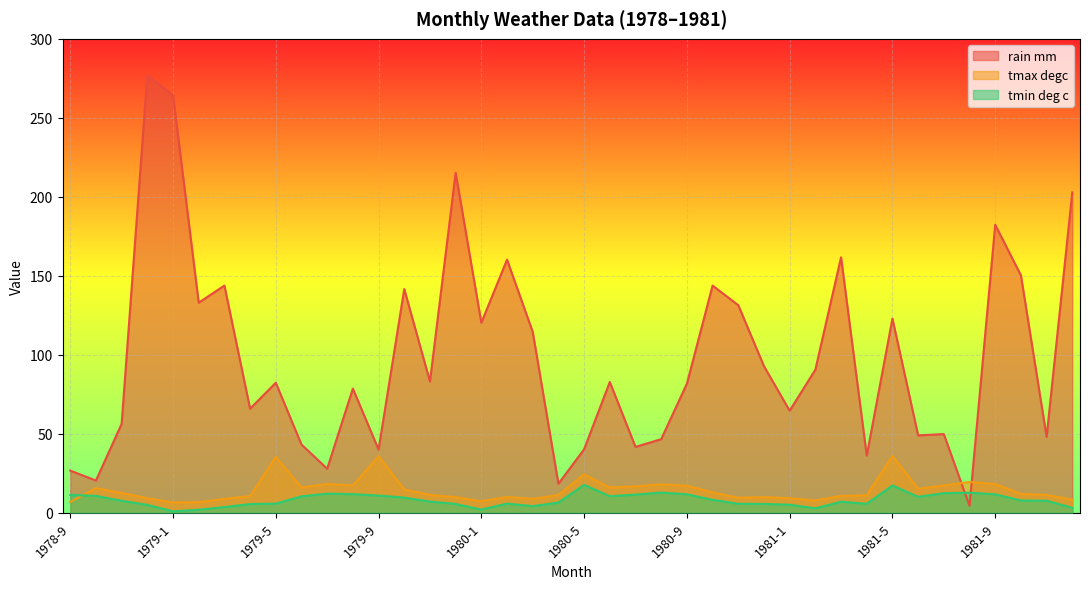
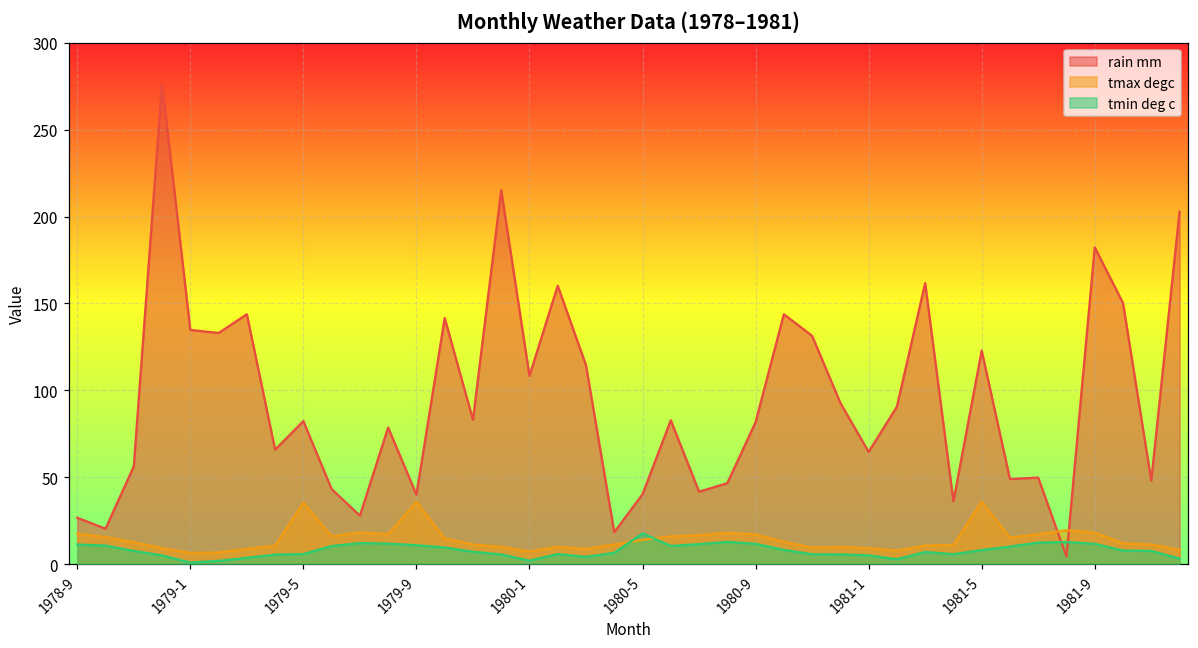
tmax degc, 1978-9: 7 -> 18
rain mm, 1979-1: 264 -> 135
rain mm, 1980-1: 120 -> 108
tmax degc, 1980-5: 24 -> 14
tmin deg c, 1981-5: 17 -> 8
